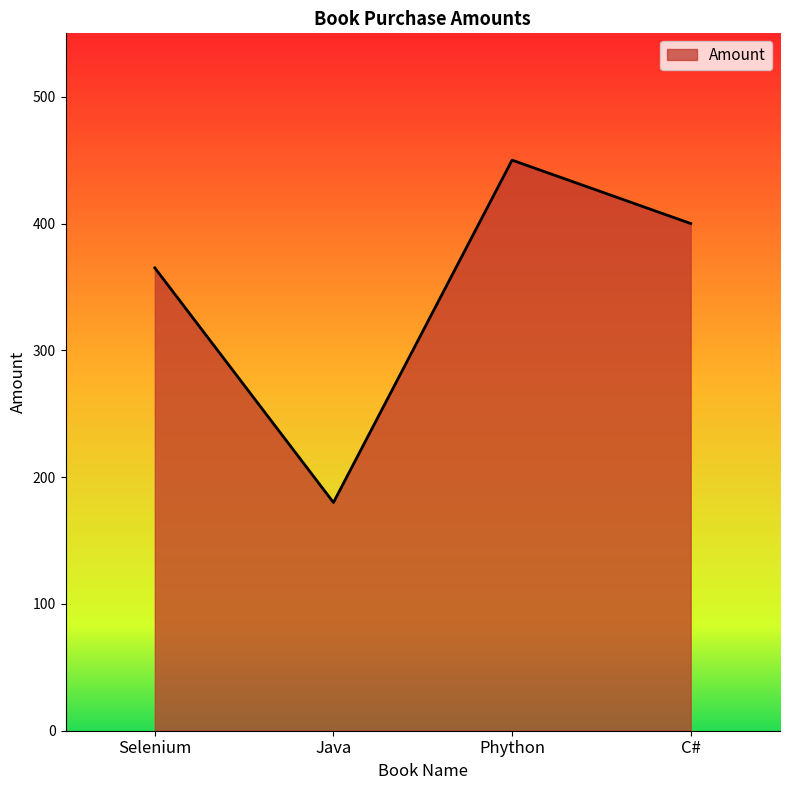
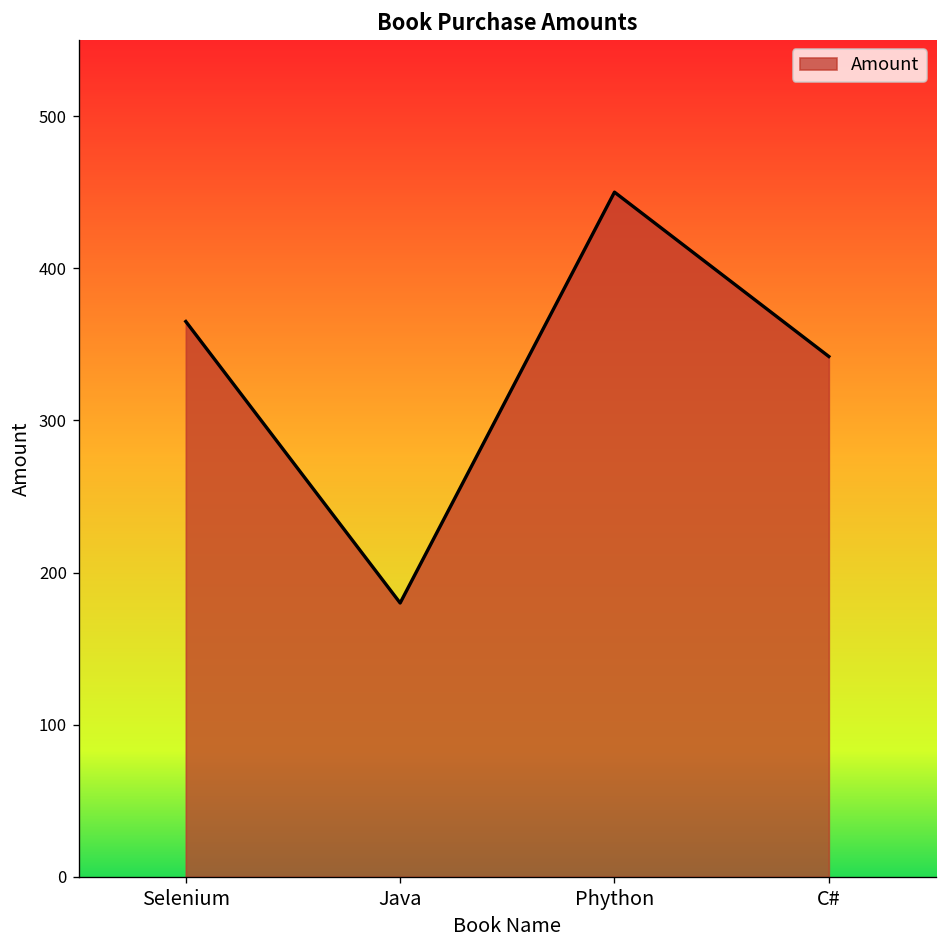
C#: 400 -> 342
